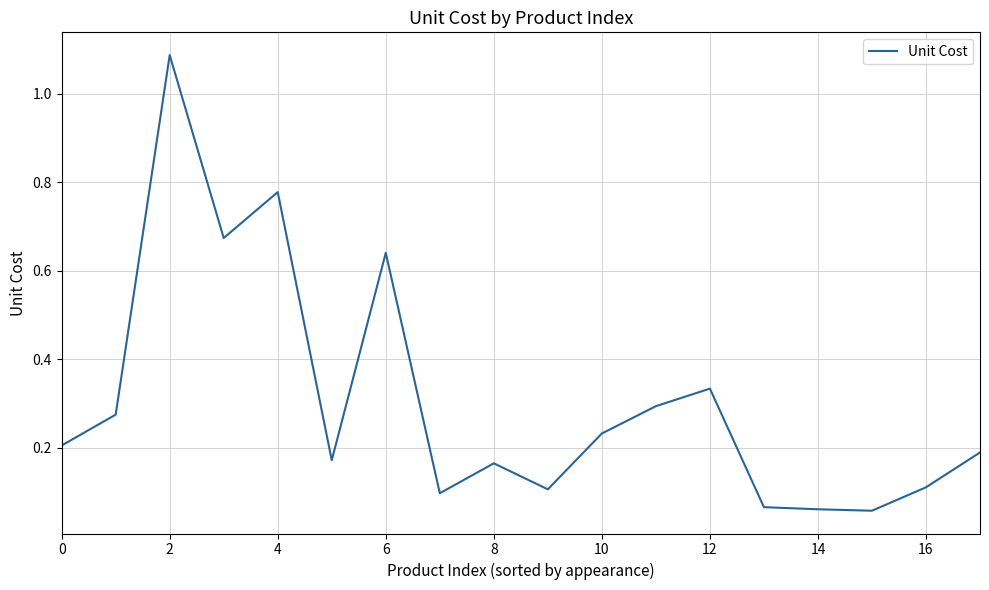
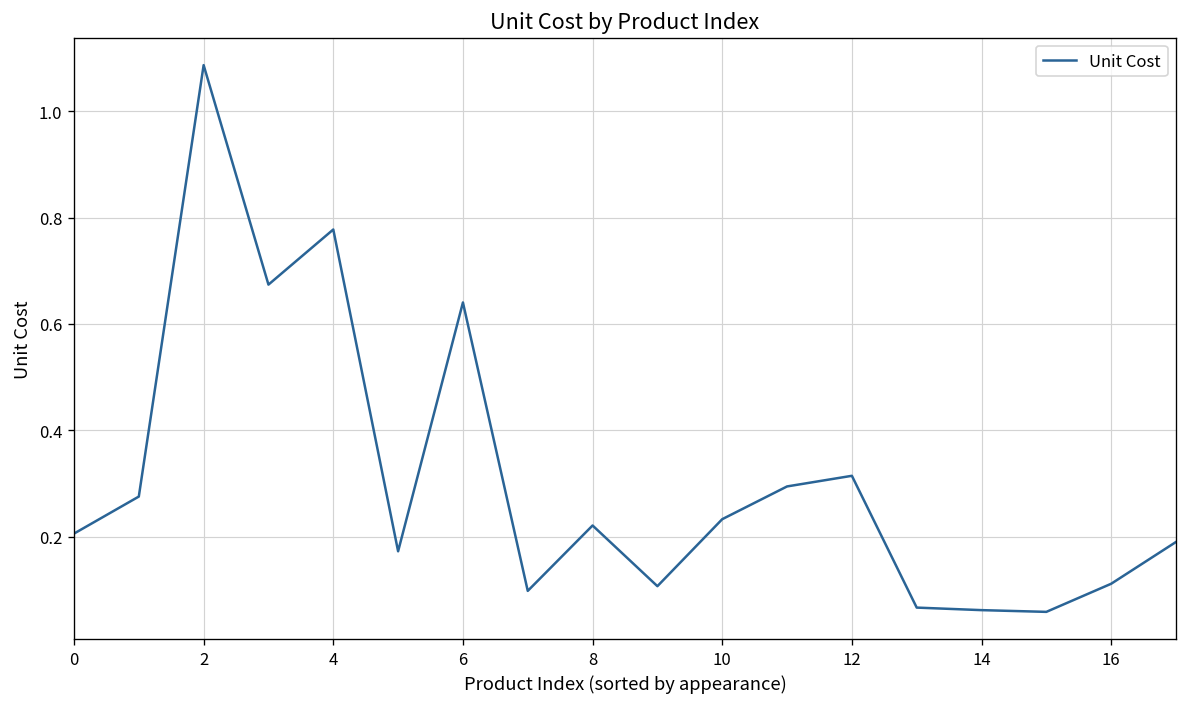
8: 0.17 -> 0.22
12: 0.33 -> 0.31
